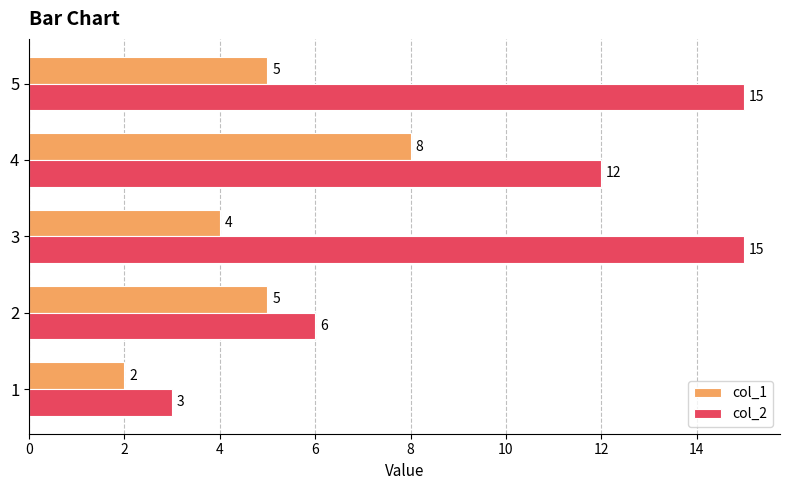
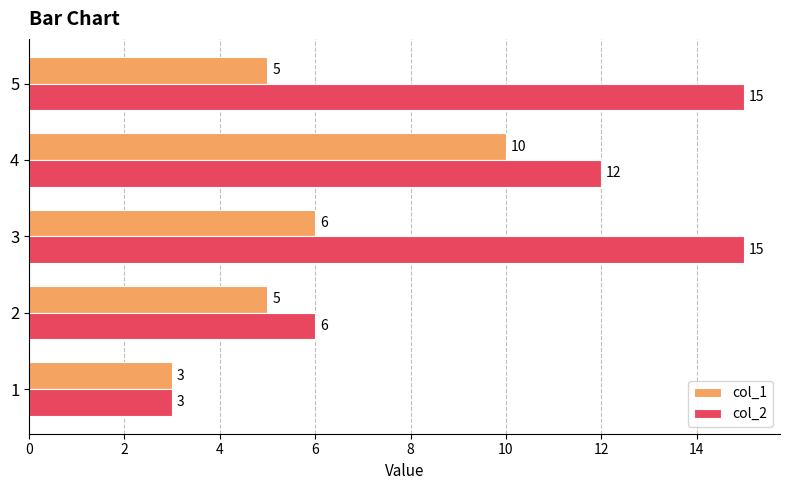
col_1, 4: 8 -> 10
col_1, 3: 4 -> 6
col_1, 1: 2 -> 3
